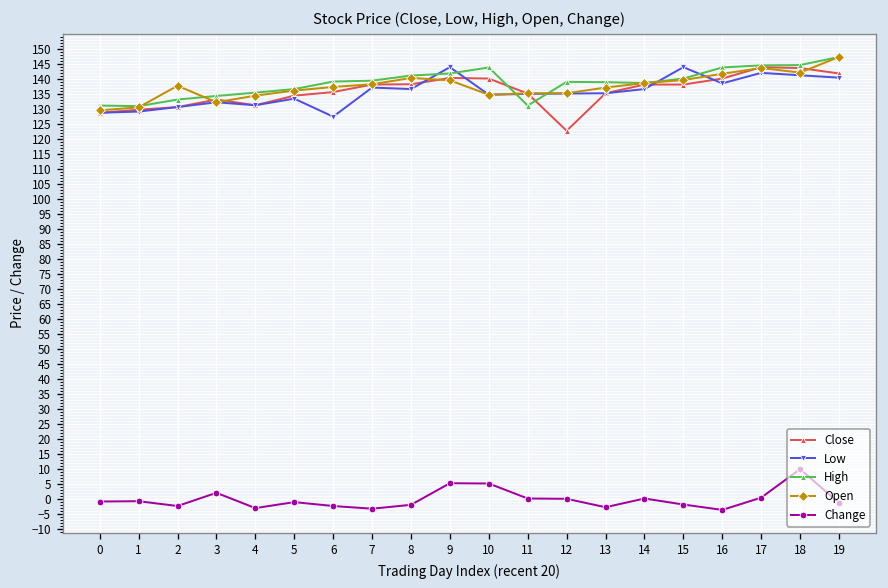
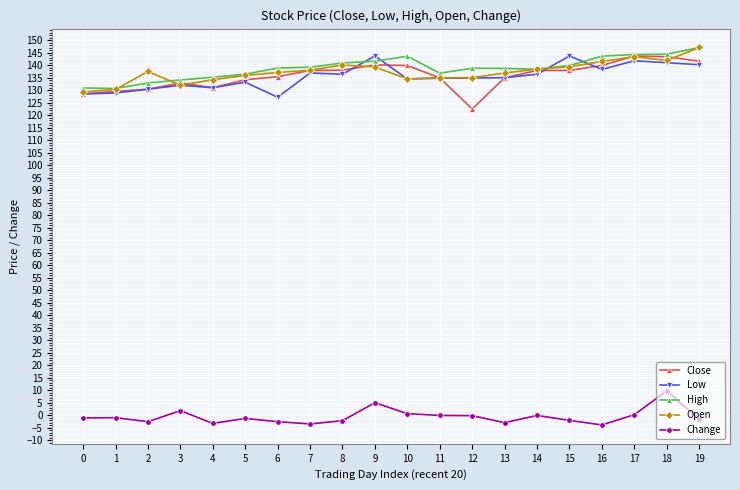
Change, 10: 5 -> 1
High, 11: 131 -> 137
